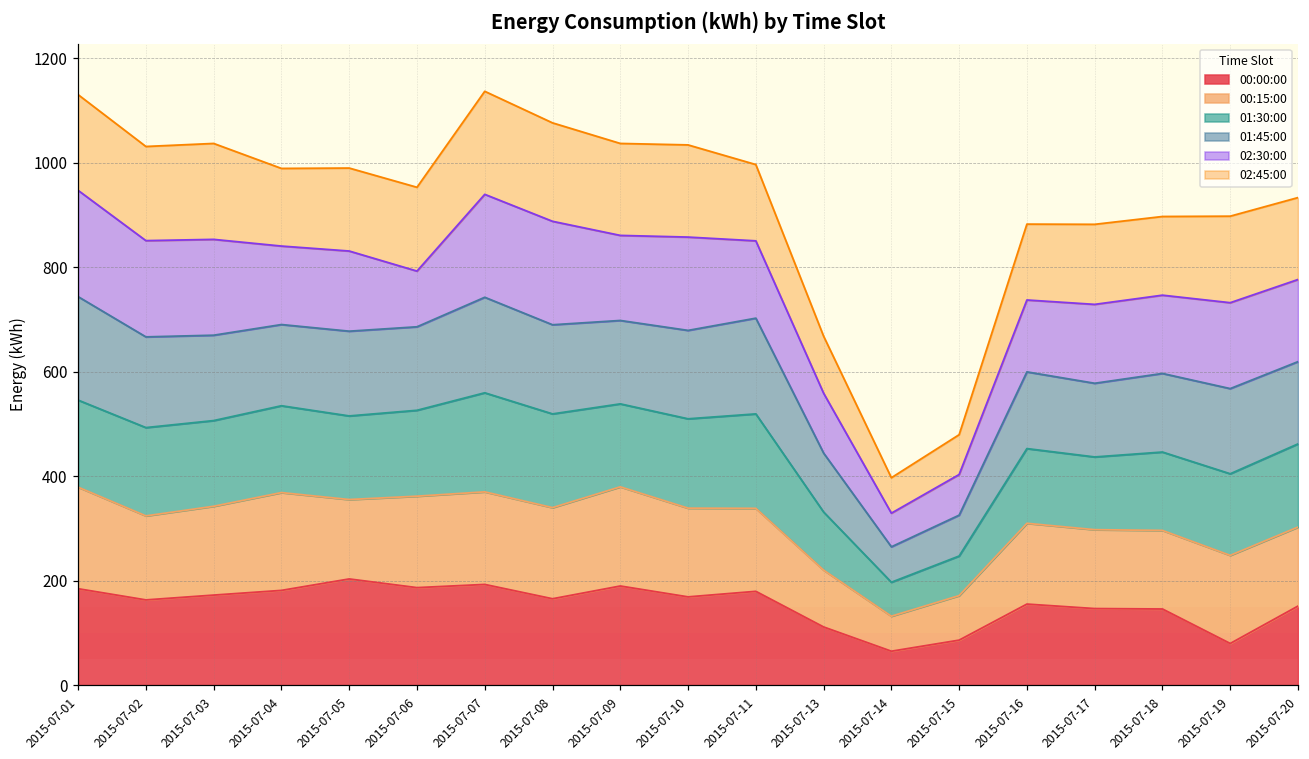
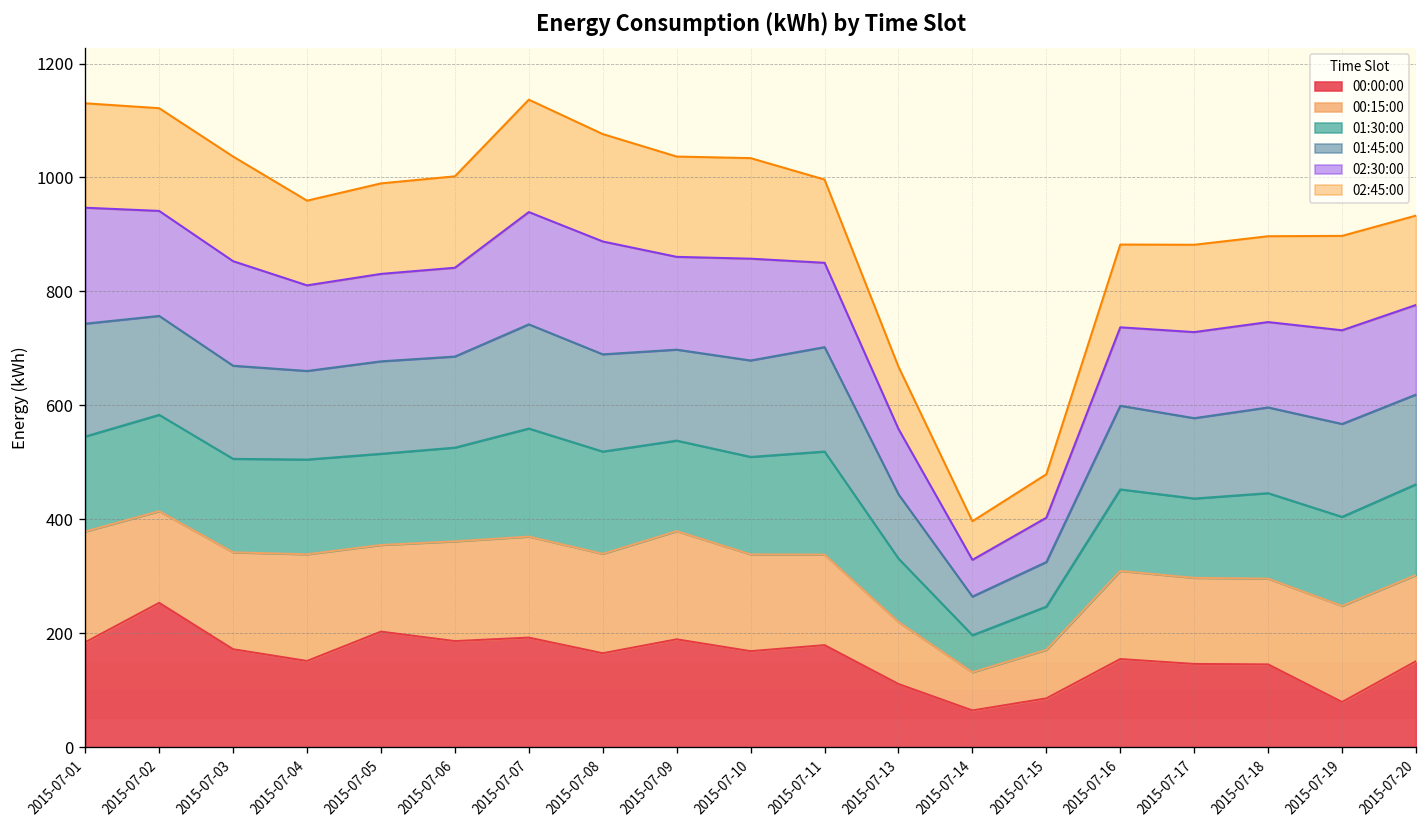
00:00:00, 2015-07-02: 160 -> 250
00:00:00, 2015-07-04: 180 -> 150
02:30:00, 2015-07-06: 110 -> 160
